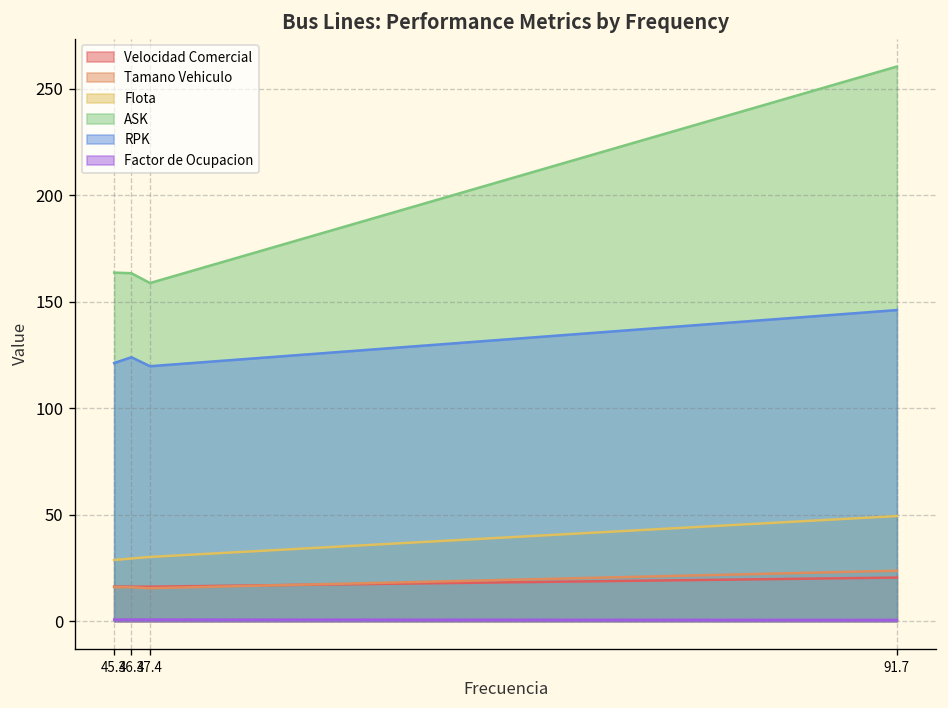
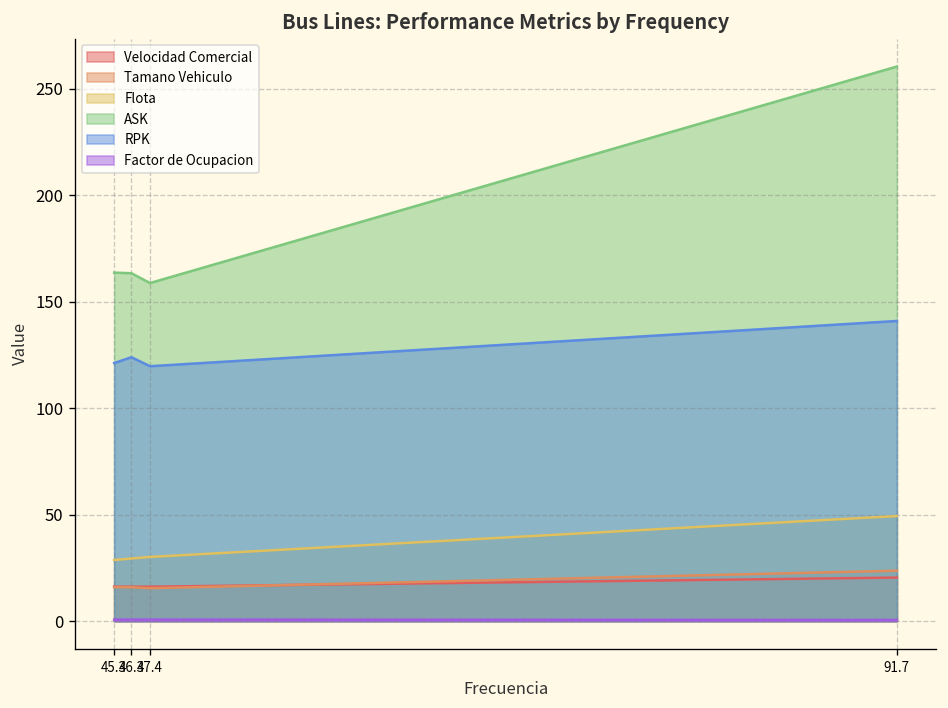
RPK, 91.7: 146 -> 141
